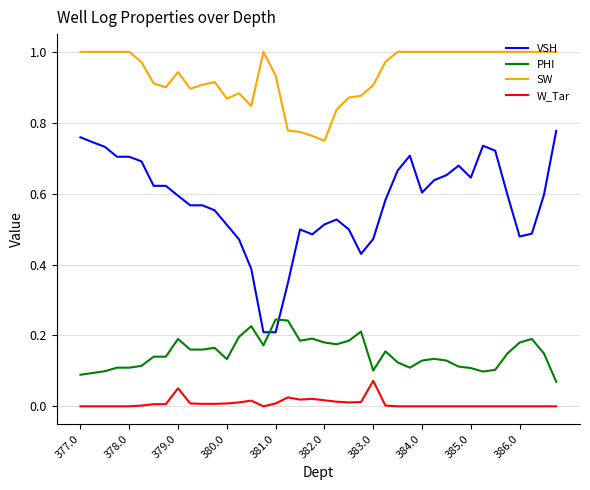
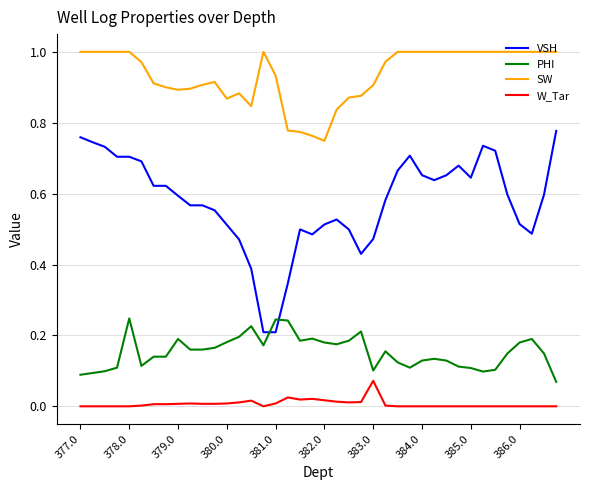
PHI, 378.0: 0.11 -> 0.25
SW, 379.0: 0.94 -> 0.89
W_Tar, 379.0: 0.05 -> 0.01
PHI, 380.0: 0.13 -> 0.18
VSH, 384.0: 0.60 -> 0.65
VSH, 386.0: 0.48 -> 0.51
